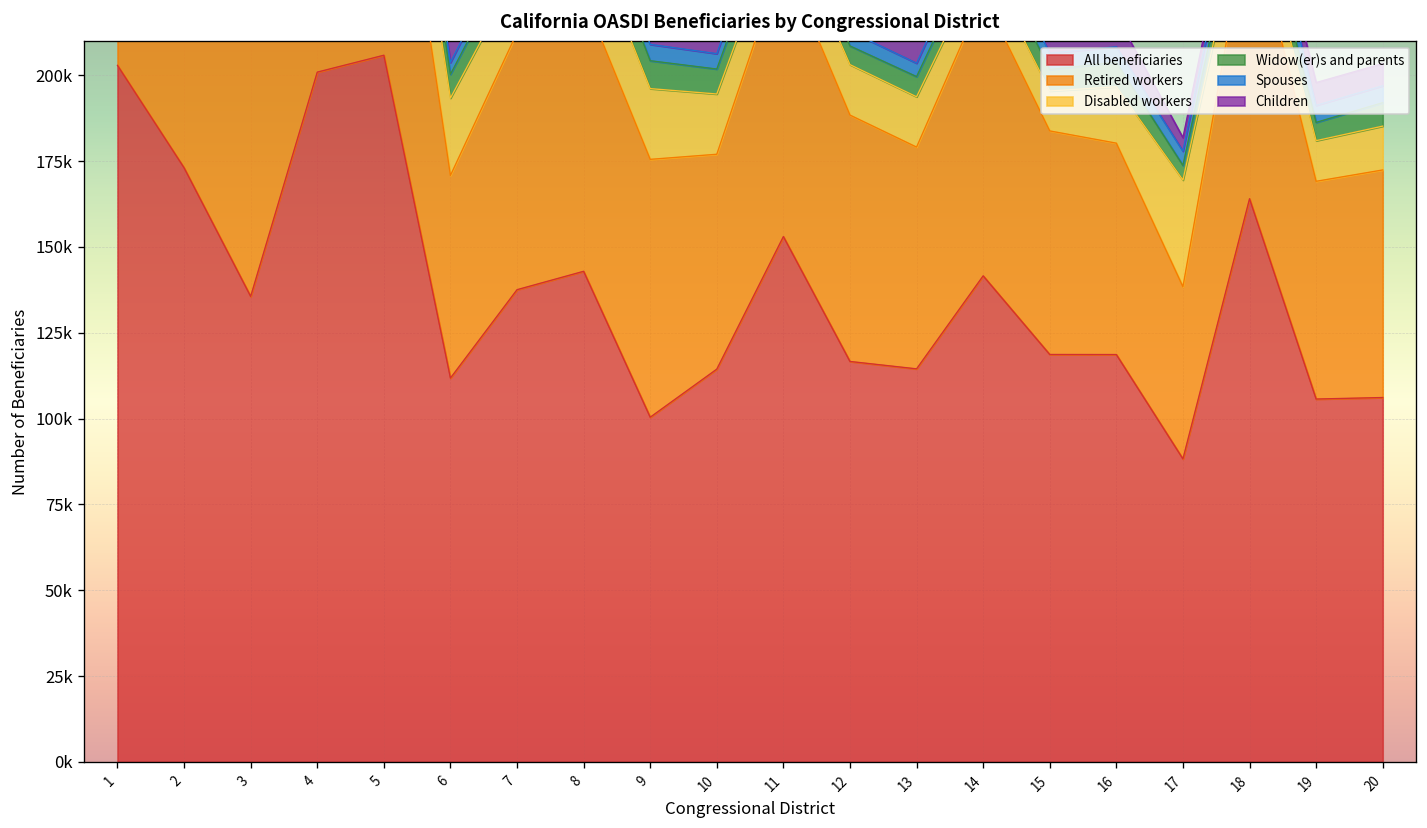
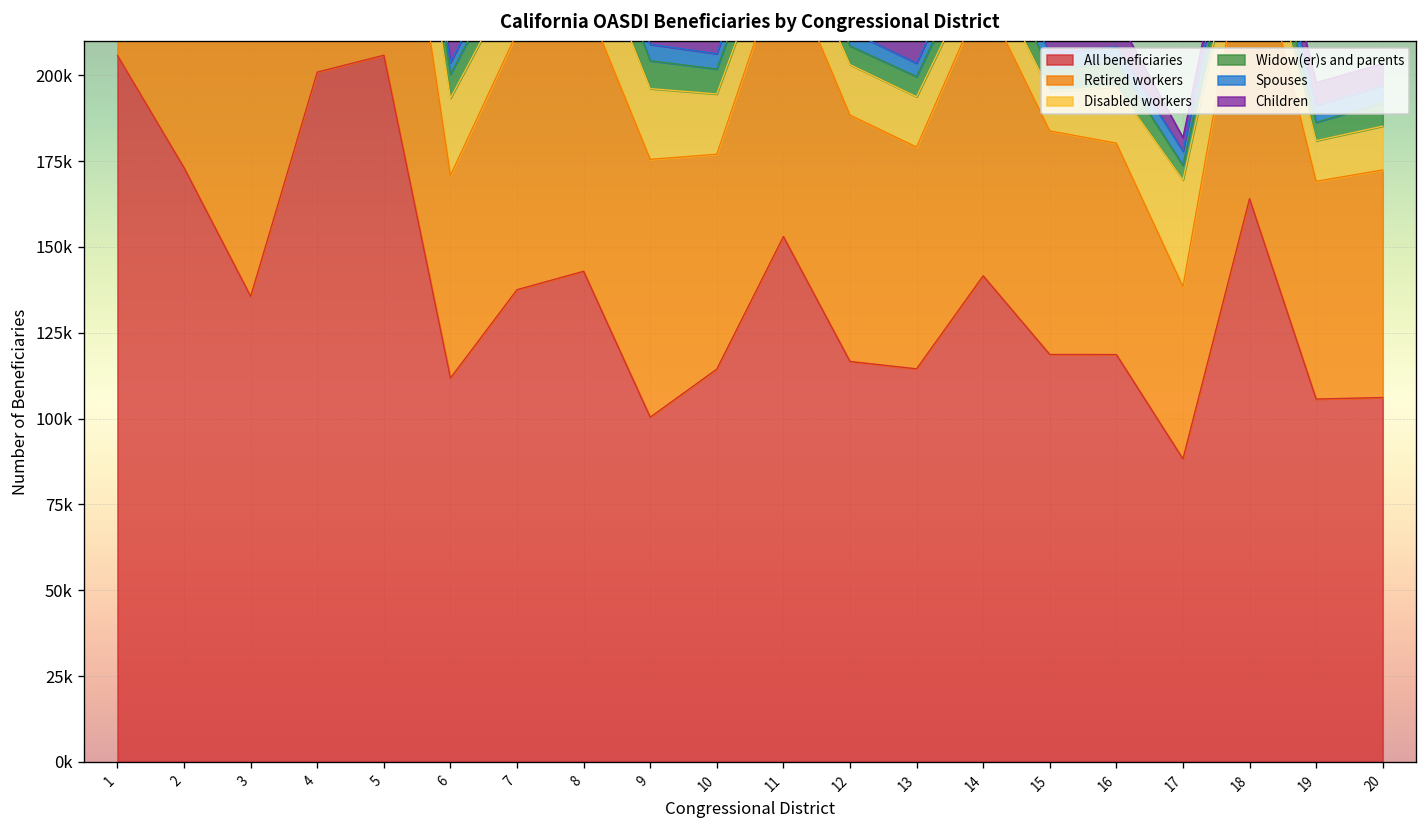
All beneficiaries, 1: 203000 -> 206000
